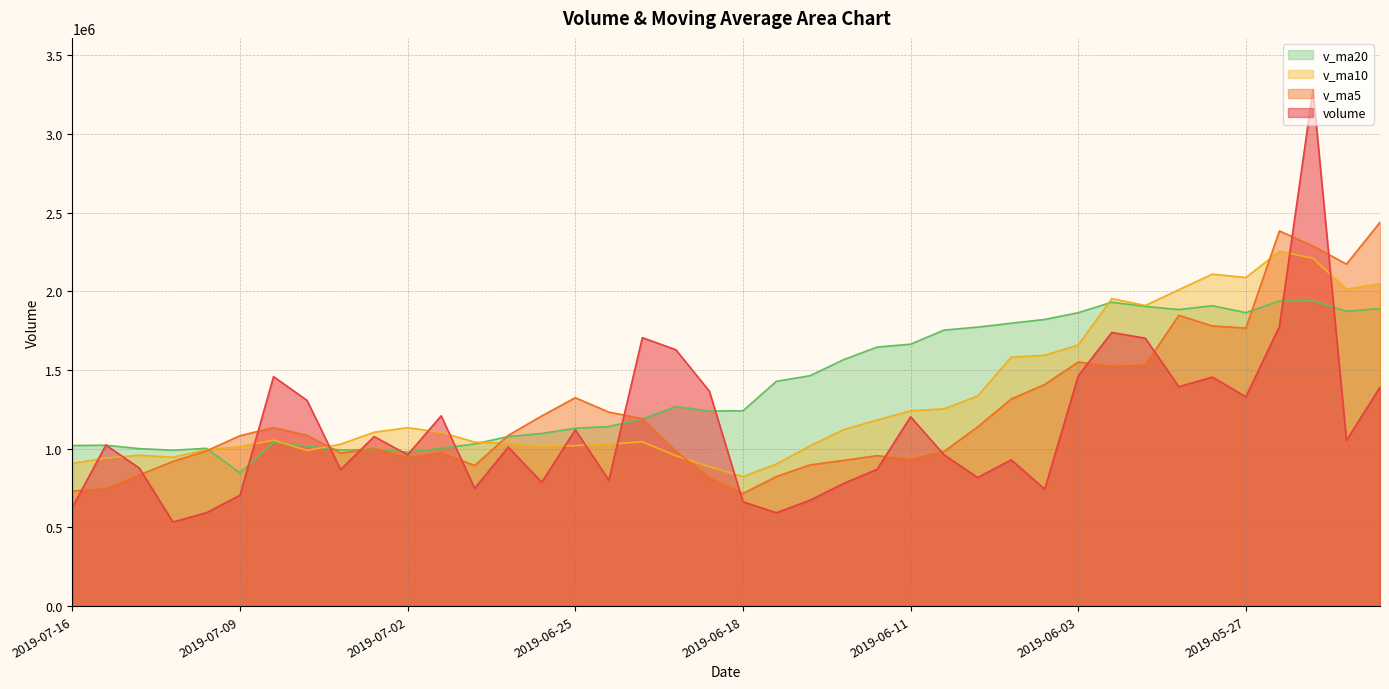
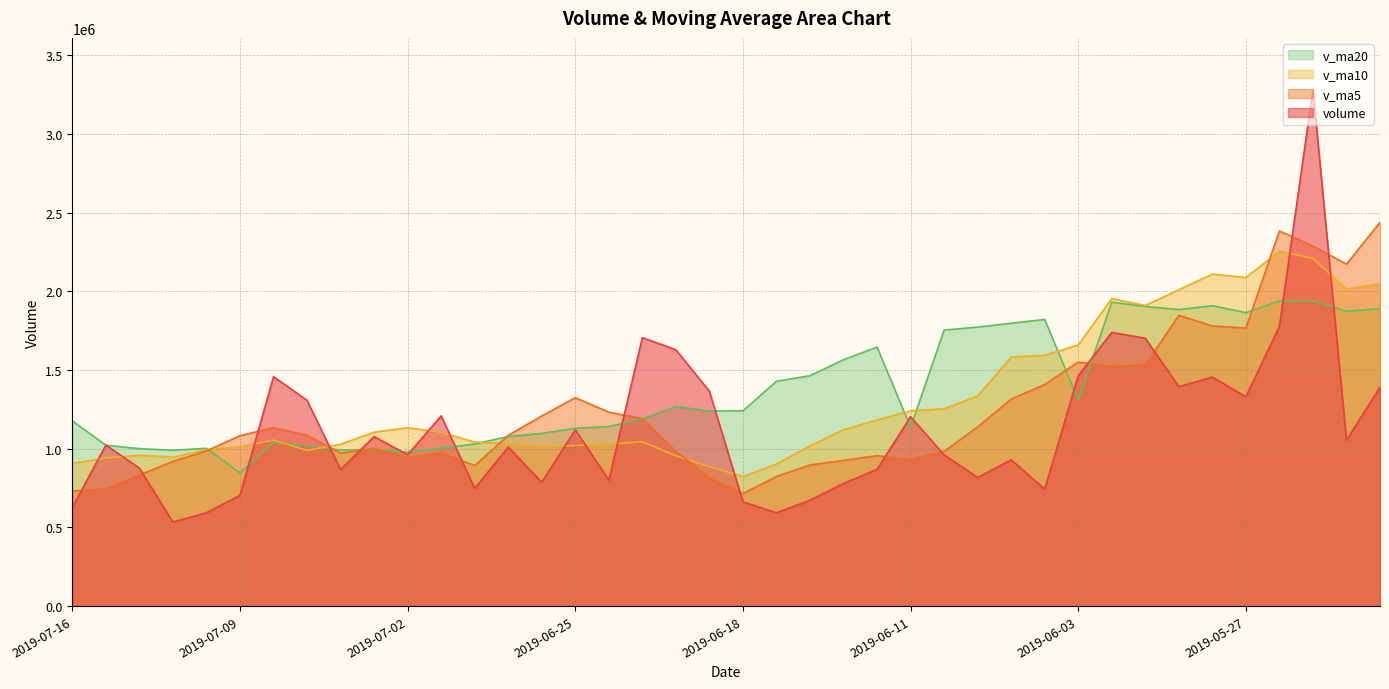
v_ma20, 2019-07-16: 1020000 -> 1180000
v_ma20, 2019-06-11: 1660000 -> 1140000
v_ma20, 2019-06-03: 1860000 -> 1310000
